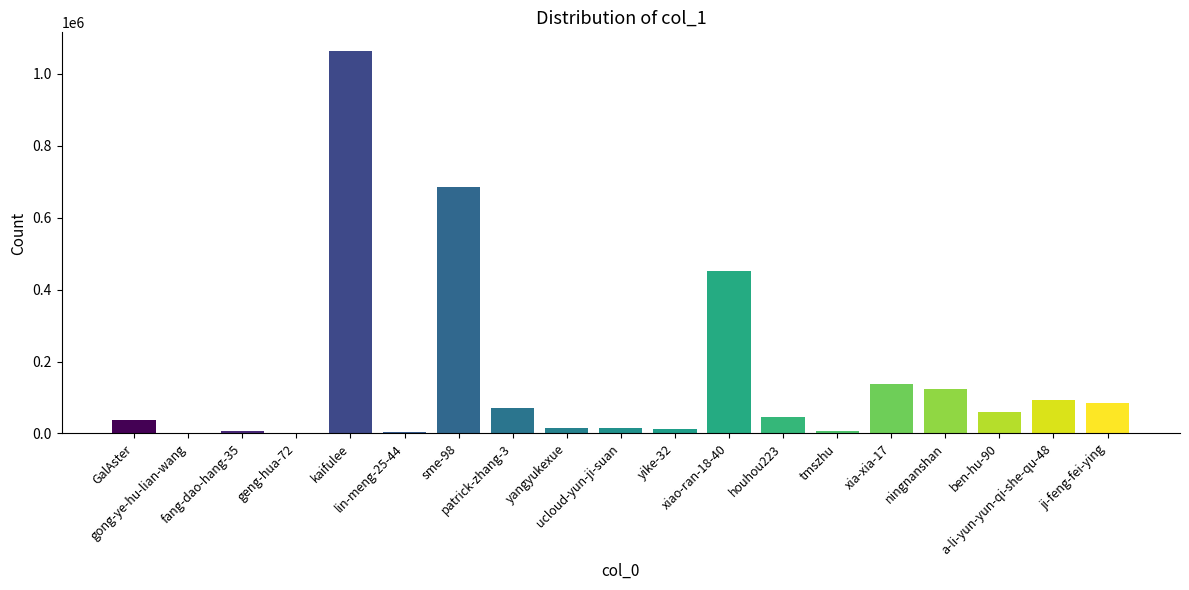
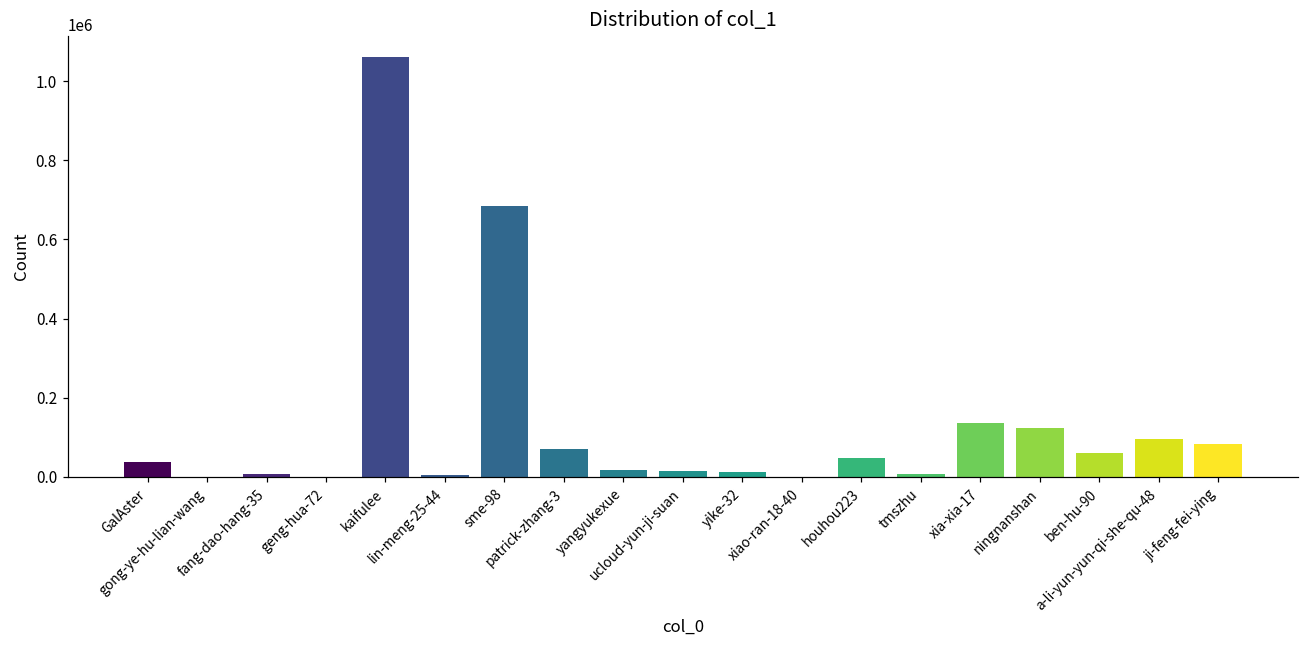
xiao-ran-18-40: 450000 -> 0
